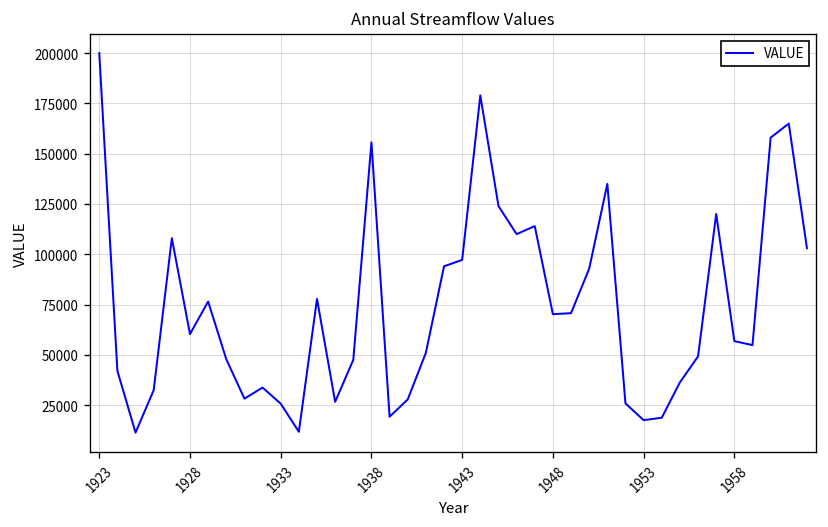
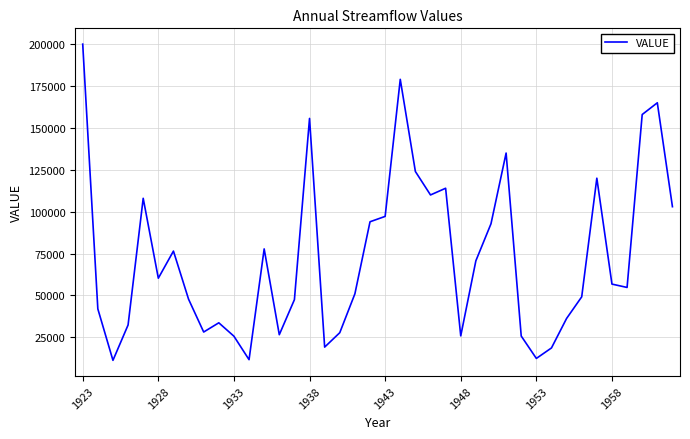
1948: 70000 -> 26000
1953: 18000 -> 12000
